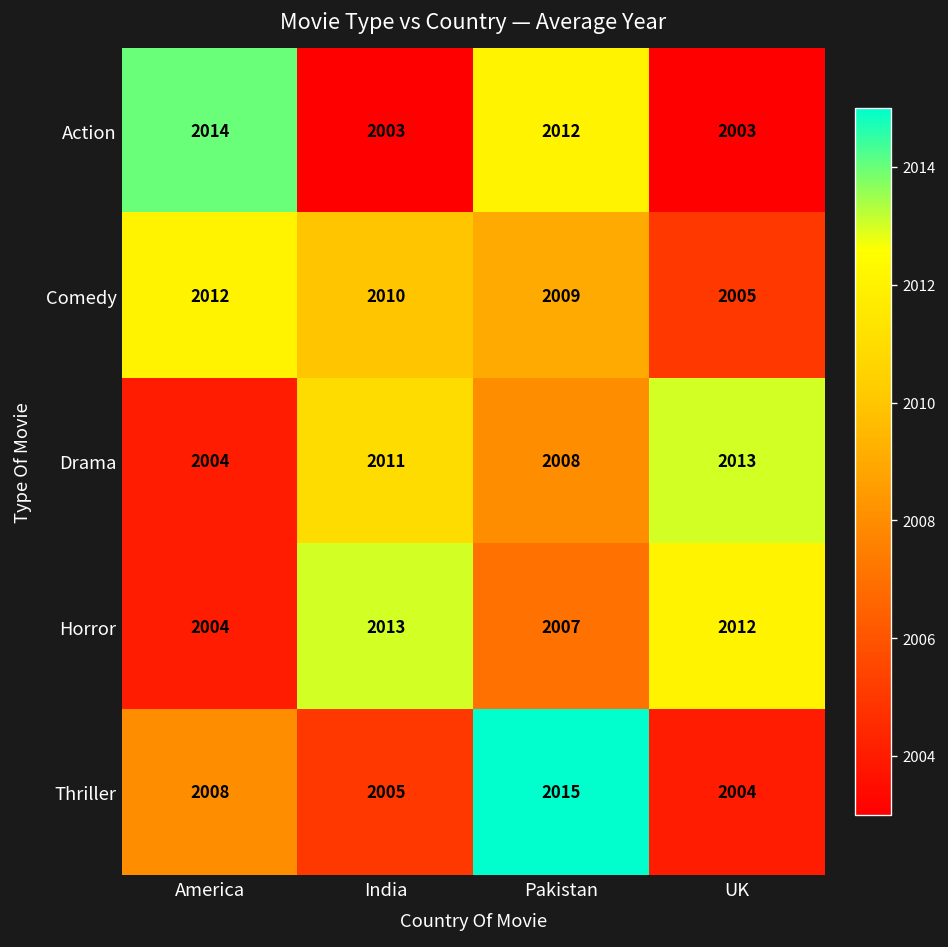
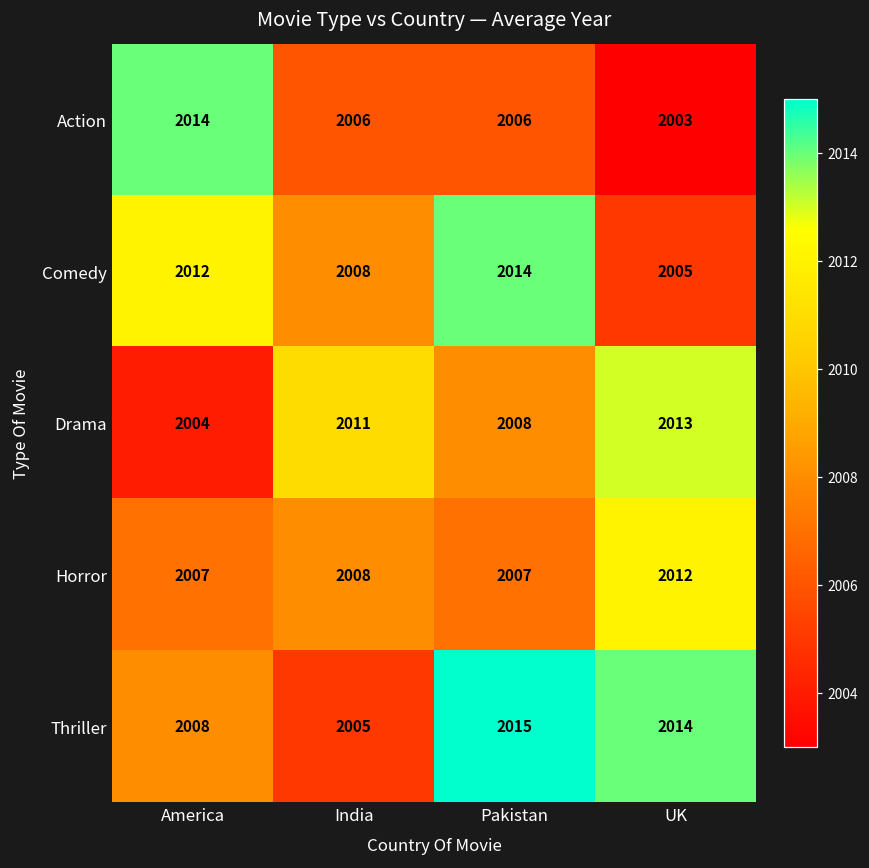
Action, India: 2003 -> 2006
Action, Pakistan: 2012 -> 2006
Comedy, India: 2010 -> 2008
Comedy, Pakistan: 2009 -> 2014
Horror, America: 2004 -> 2007
Horror, India: 2013 -> 2008
Thriller, UK: 2004 -> 2014
